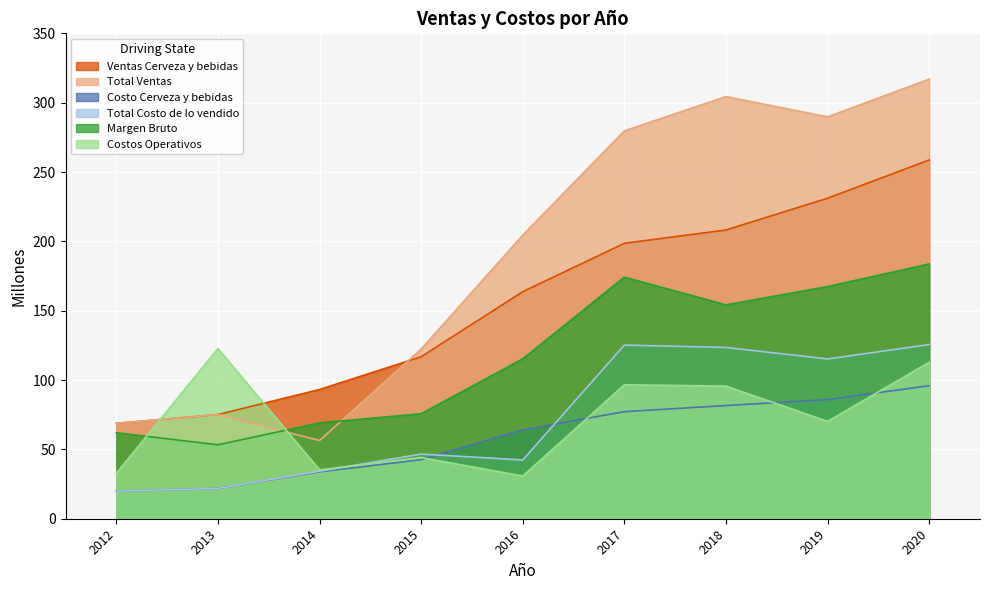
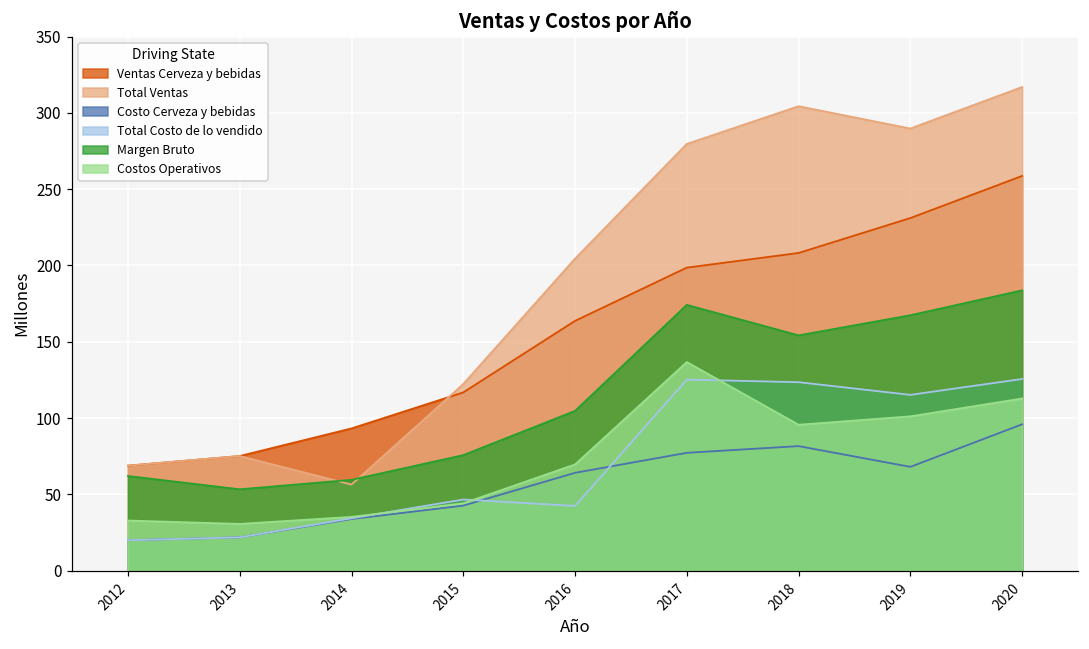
Costos Operativos, 2013: 123 -> 31
Margen Bruto, 2014: 69 -> 60
Margen Bruto, 2016: 115 -> 105
Costos Operativos, 2016: 31 -> 70
Costos Operativos, 2017: 97 -> 137
Costo Cerveza y bebidas, 2019: 86 -> 68
Costos Operativos, 2019: 70 -> 101
